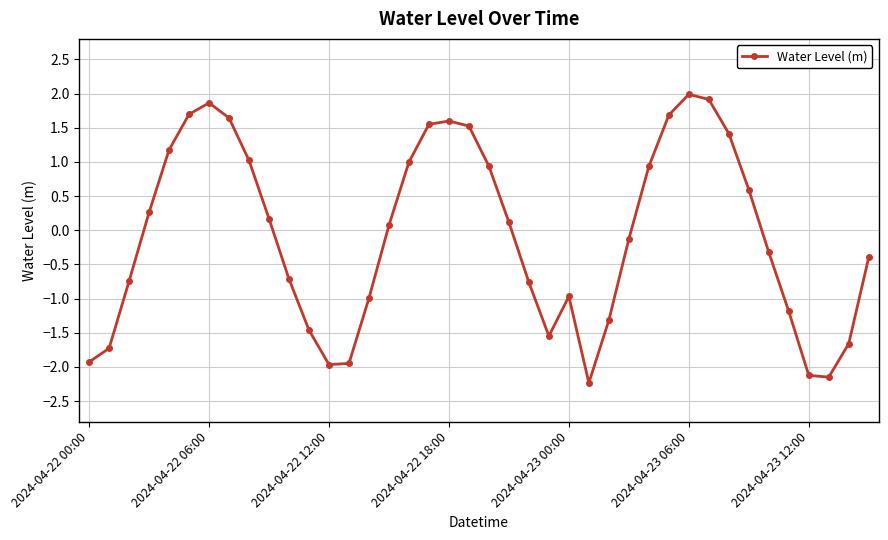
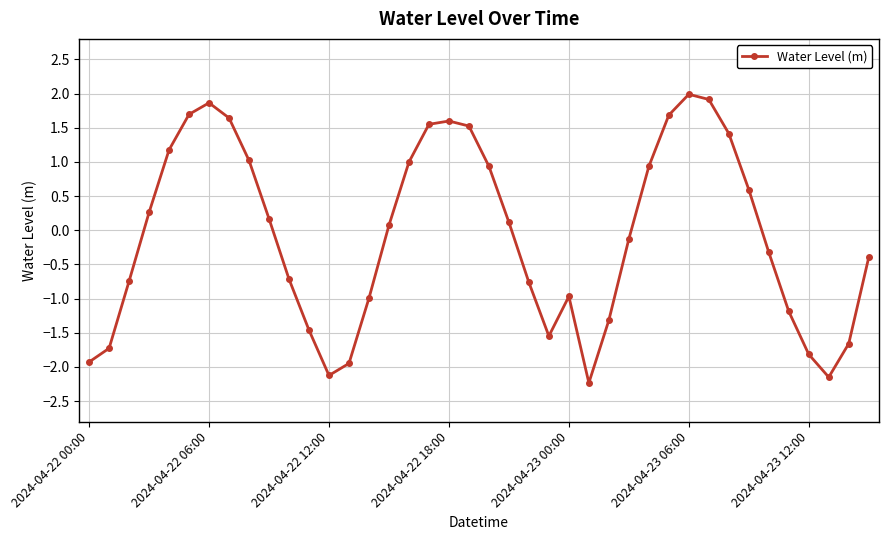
2024-04-22 12:00: -2.0 -> -2.1
2024-04-23 12:00: -2.1 -> -1.8
